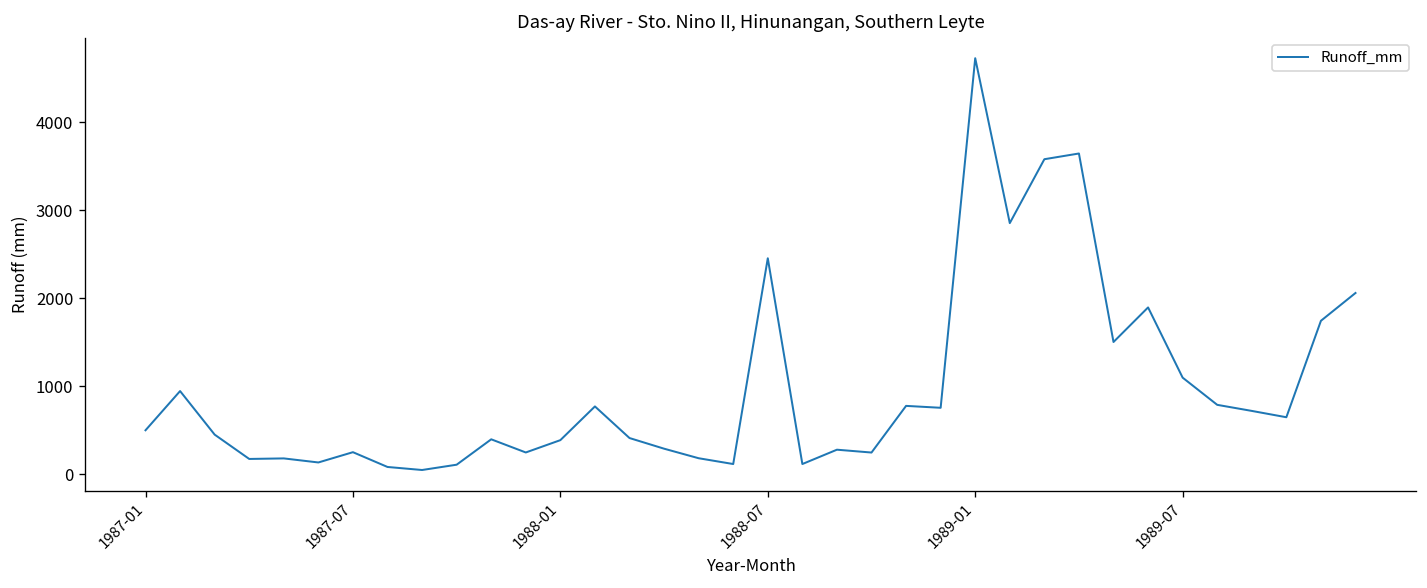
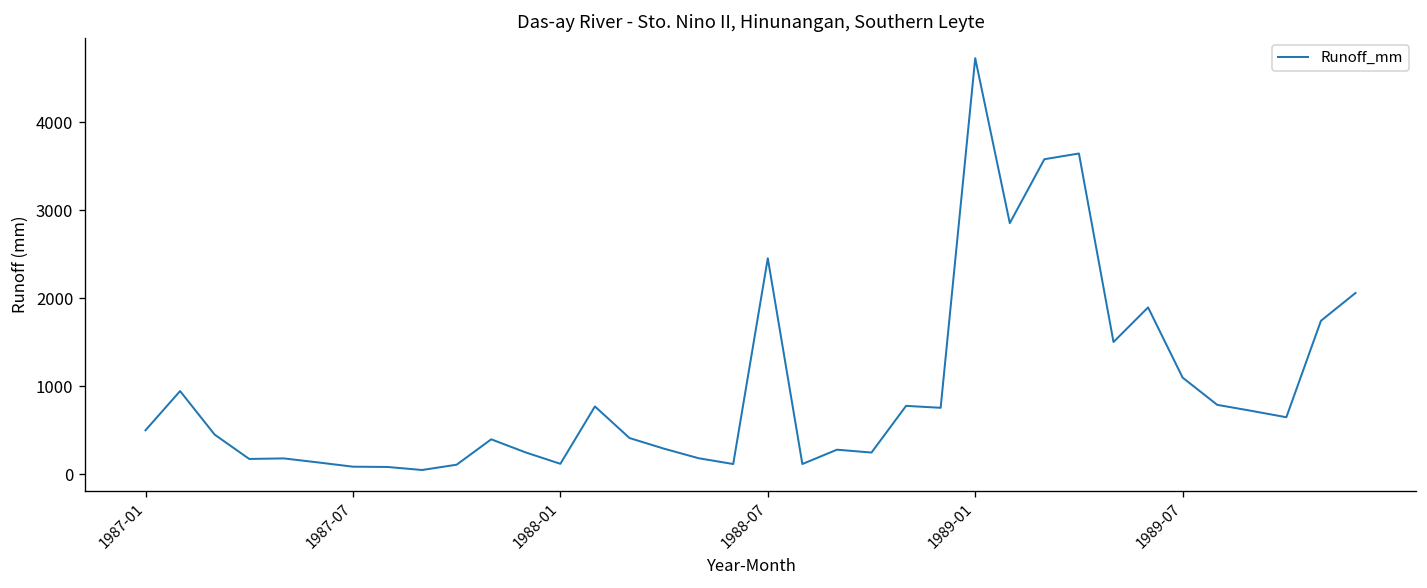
1987-07: 300 -> 100
1988-01: 400 -> 100
